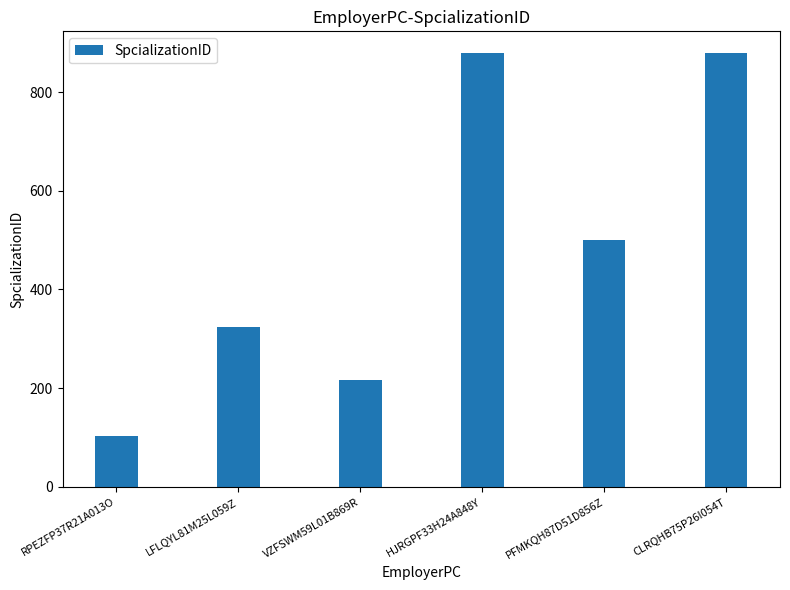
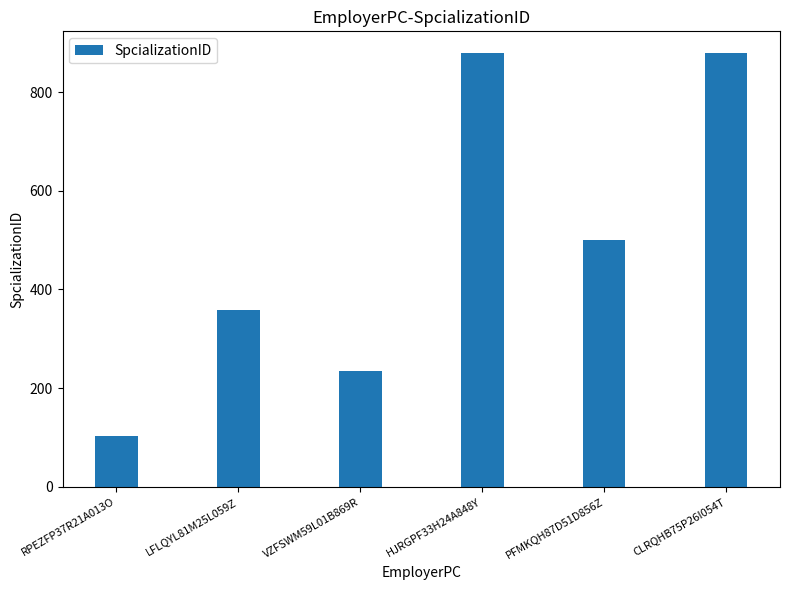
LFLQYL81M25L059Z: 320 -> 360
VZFSWM59L01B869R: 220 -> 230
